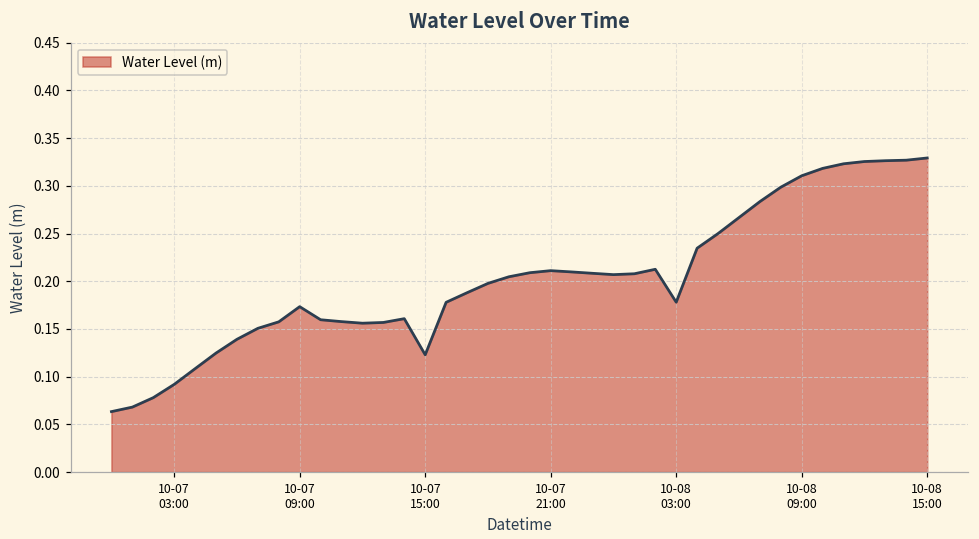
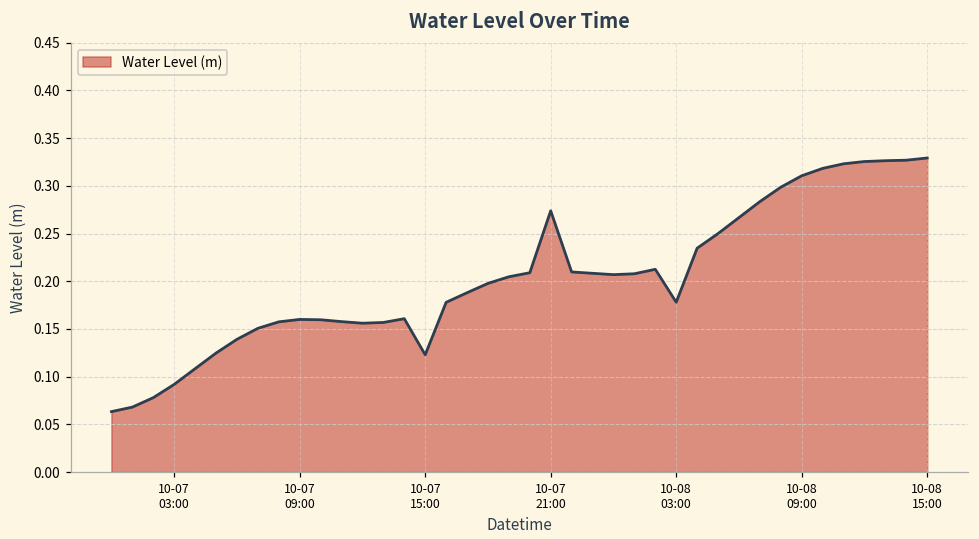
10-07 09:00: 0.17 -> 0.16
10-07 21:00: 0.21 -> 0.27
